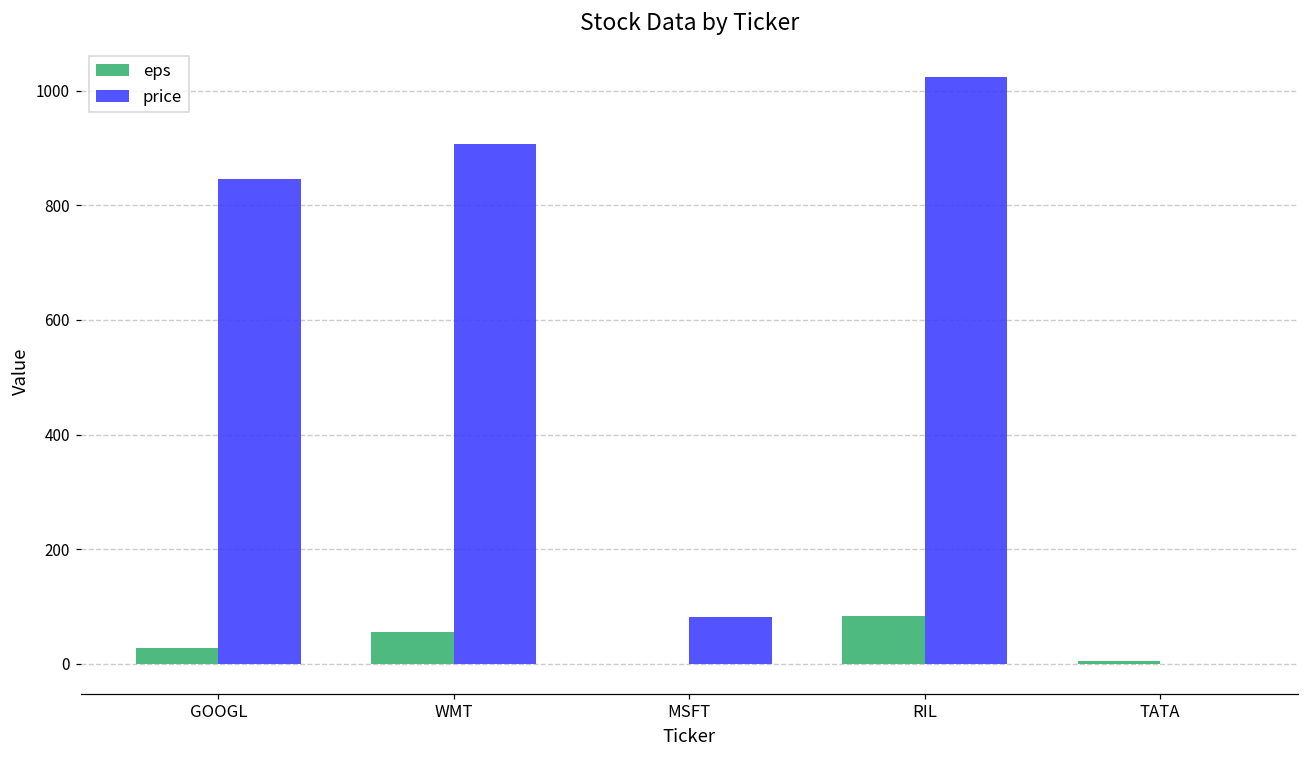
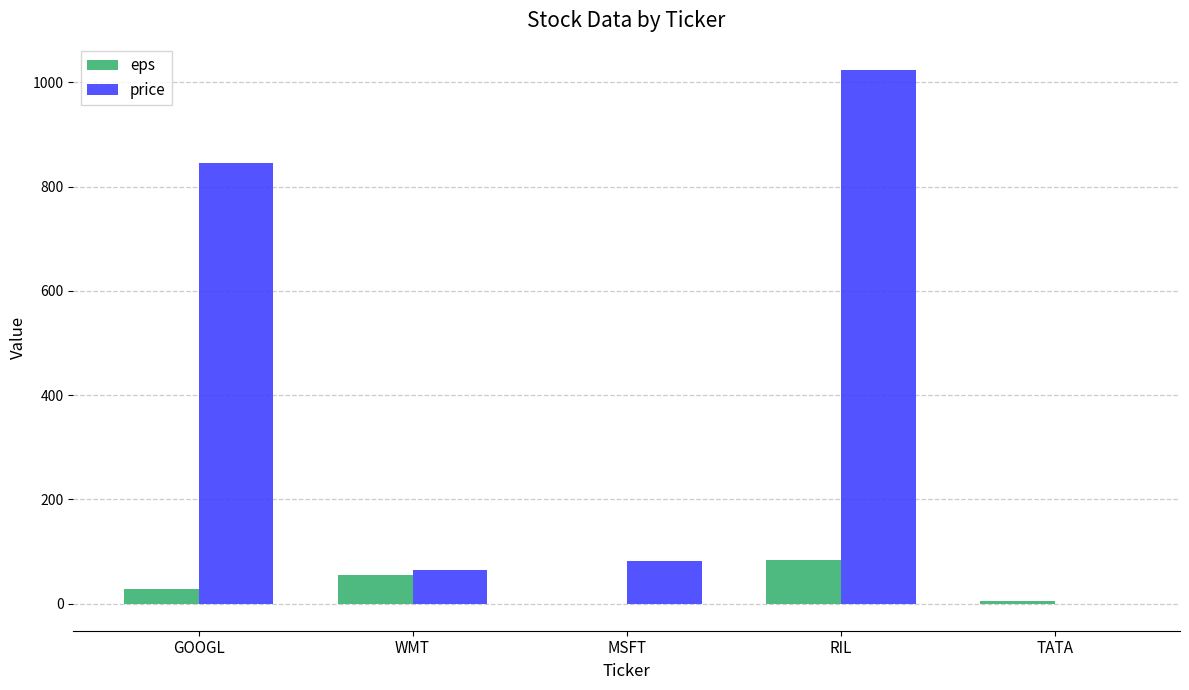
price, WMT: 910 -> 70
